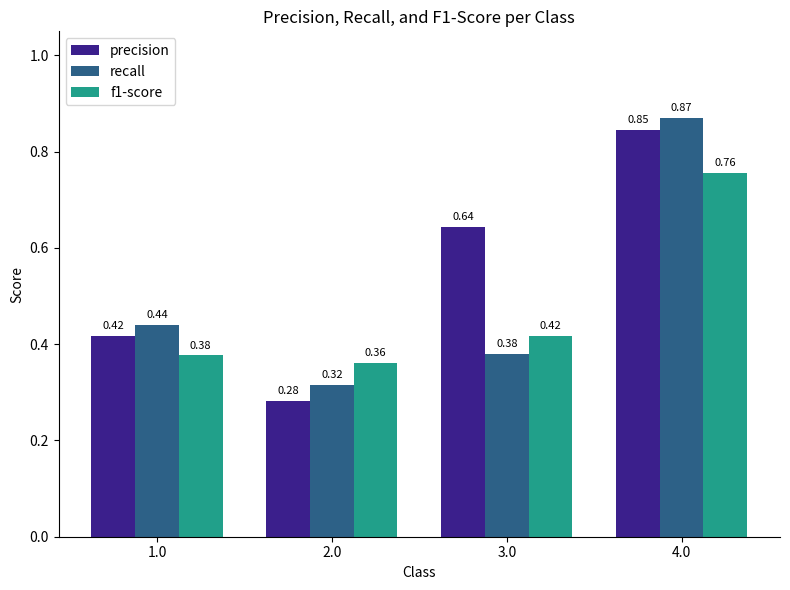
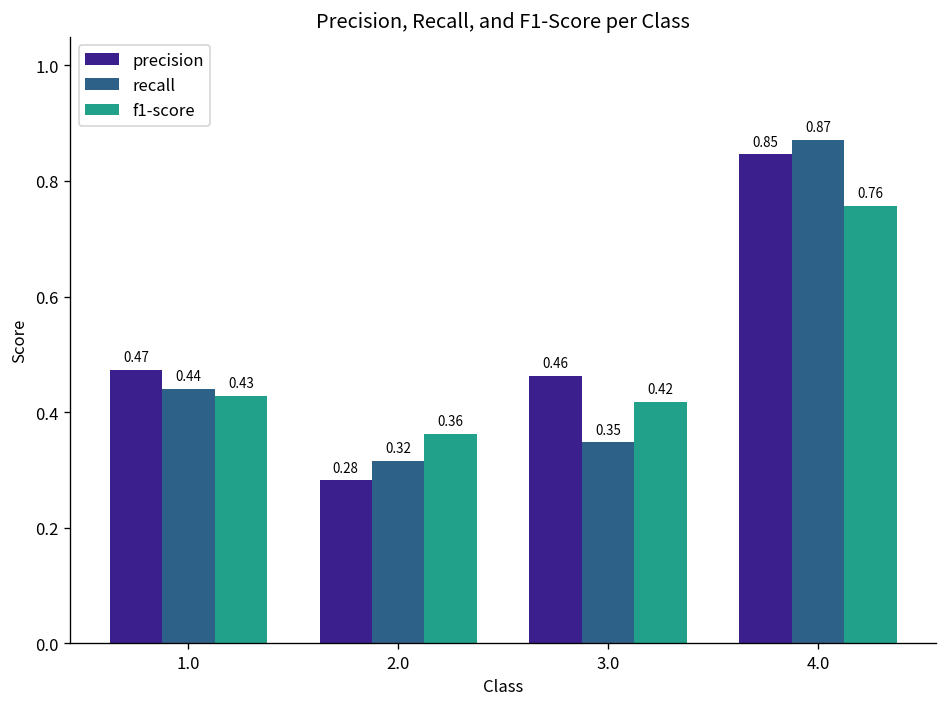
precision, 1.0: 0.42 -> 0.47
f1-score, 1.0: 0.38 -> 0.43
precision, 3.0: 0.64 -> 0.46
recall, 3.0: 0.38 -> 0.35
